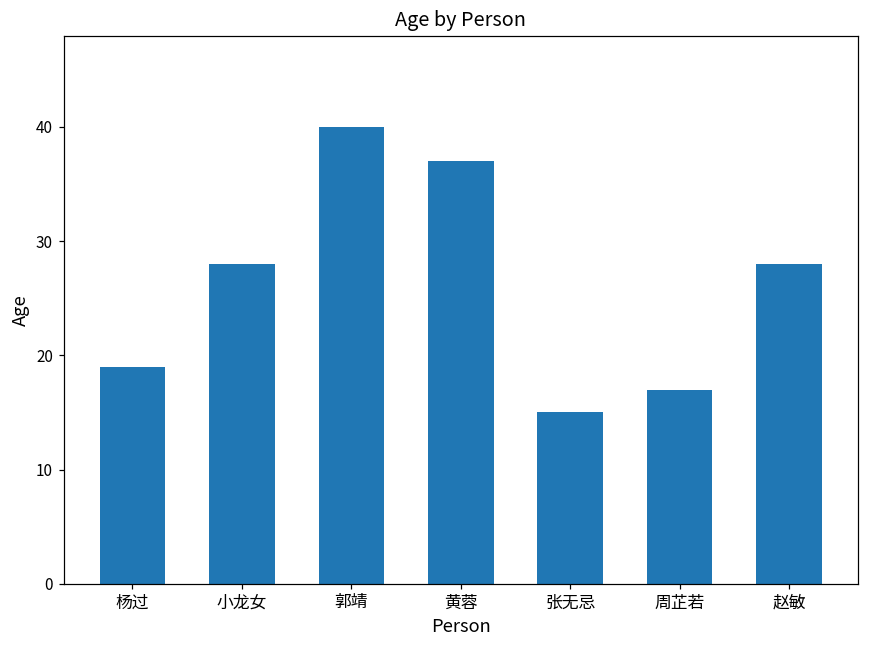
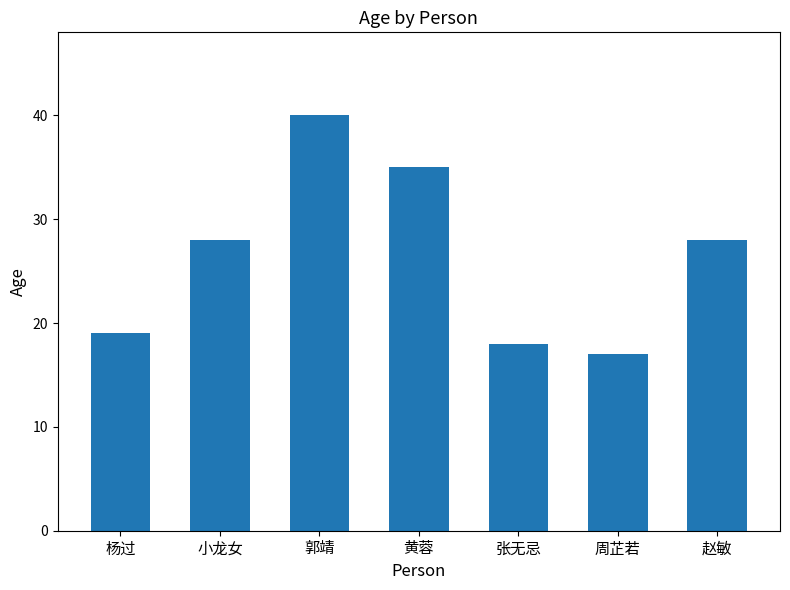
黄蓉: 37 -> 35
张无忌: 15 -> 18
